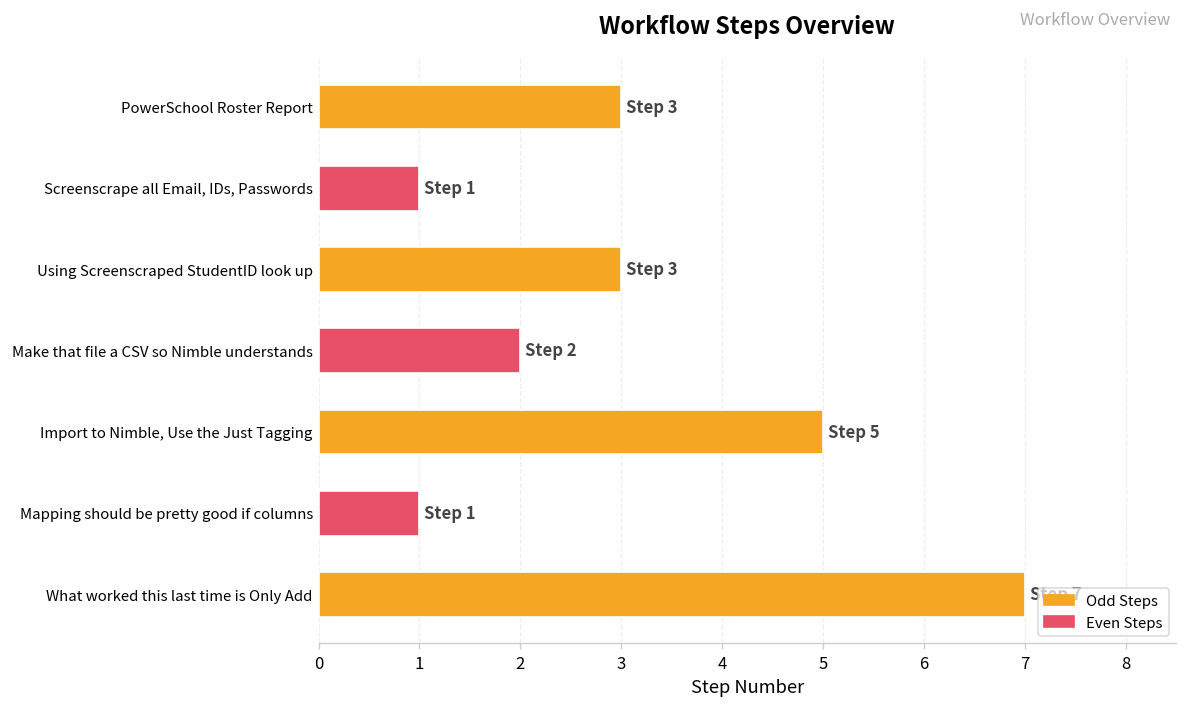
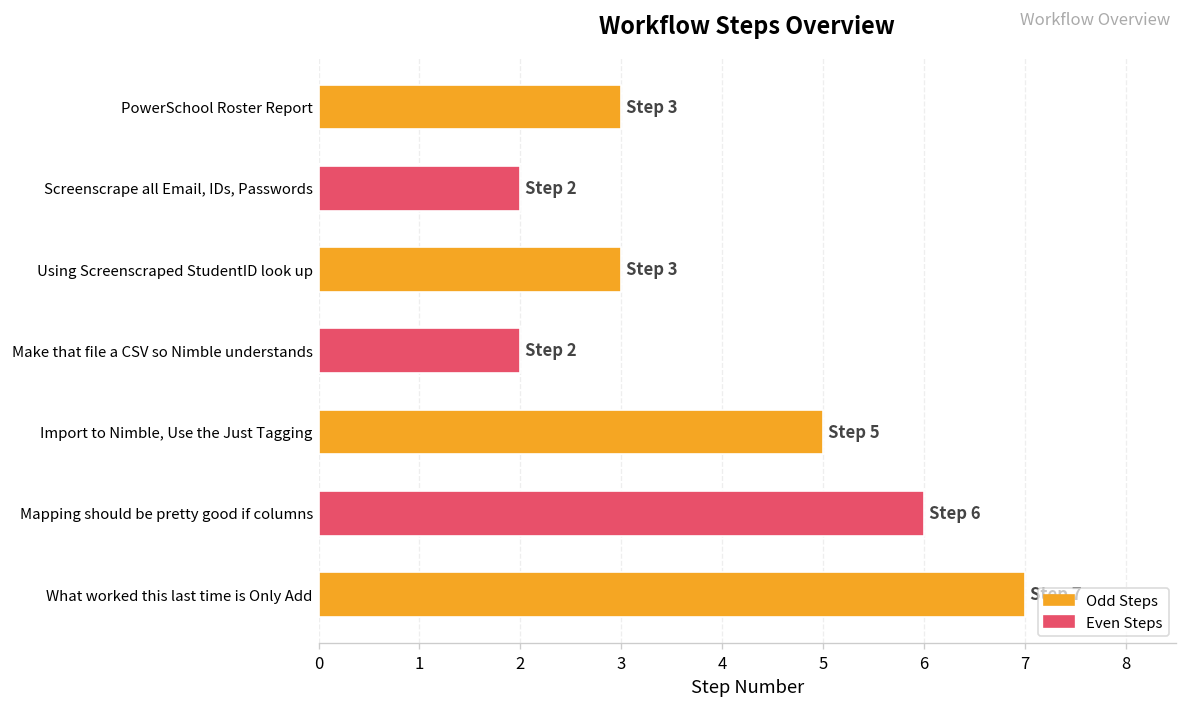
Screenscrape all Email, IDs, Passwords: 1 -> 2
Mapping should be pretty good if columns: 1 -> 6
